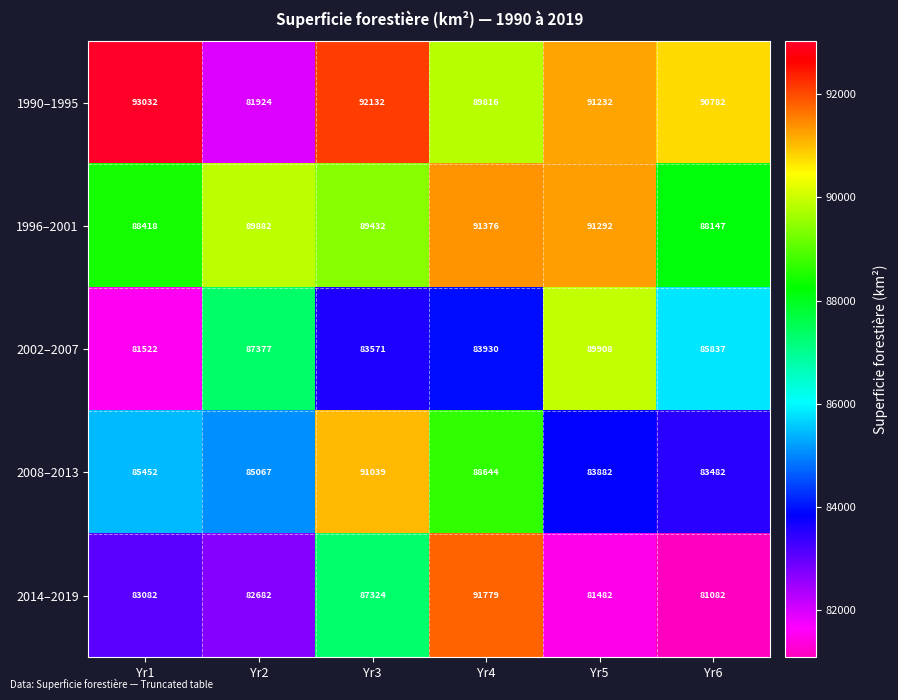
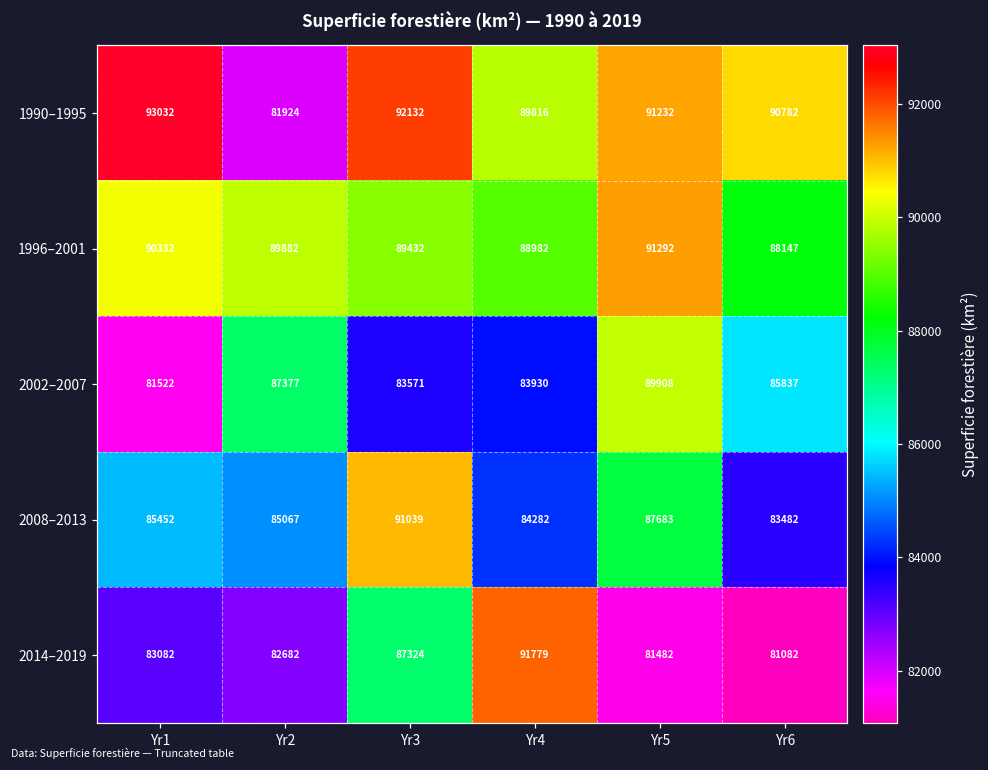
1996–2001, Yr1: 88418 -> 90332
1996–2001, Yr4: 91376 -> 88982
2008–2013, Yr4: 88644 -> 84282
2008–2013, Yr5: 83882 -> 87683
